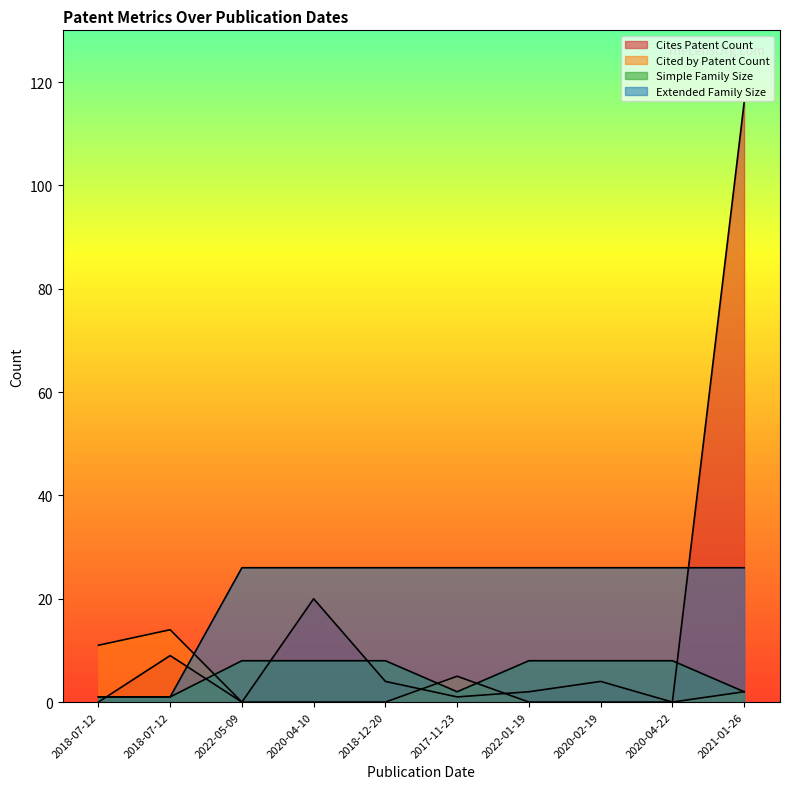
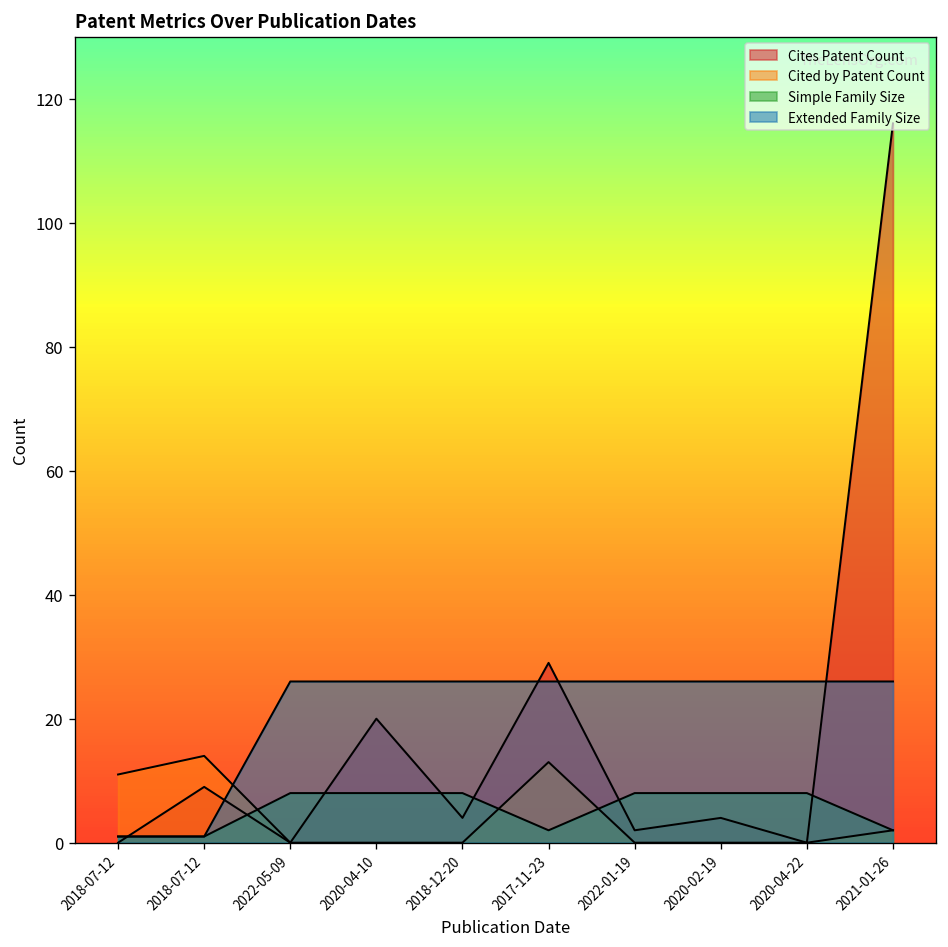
Cites Patent Count, 2017-11-23: 1 -> 29
Cited by Patent Count, 2017-11-23: 5 -> 13
